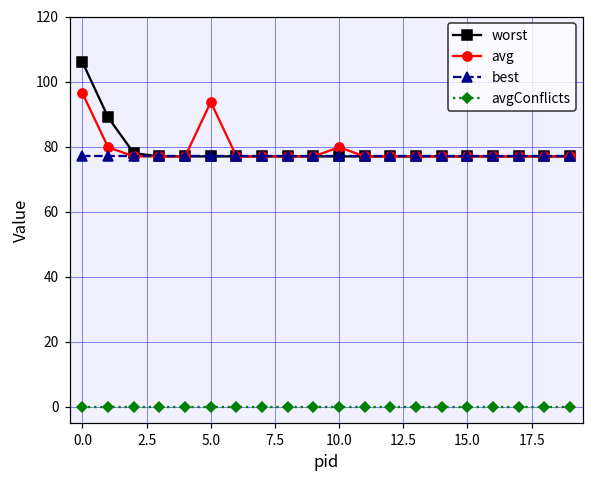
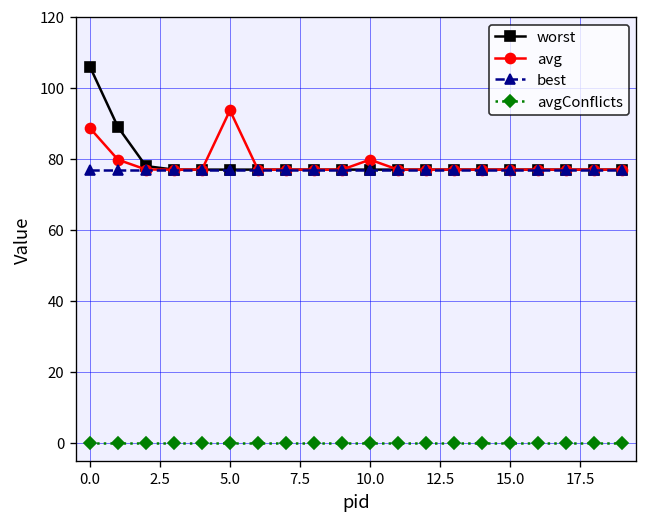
avg, 0.0: 96 -> 89
